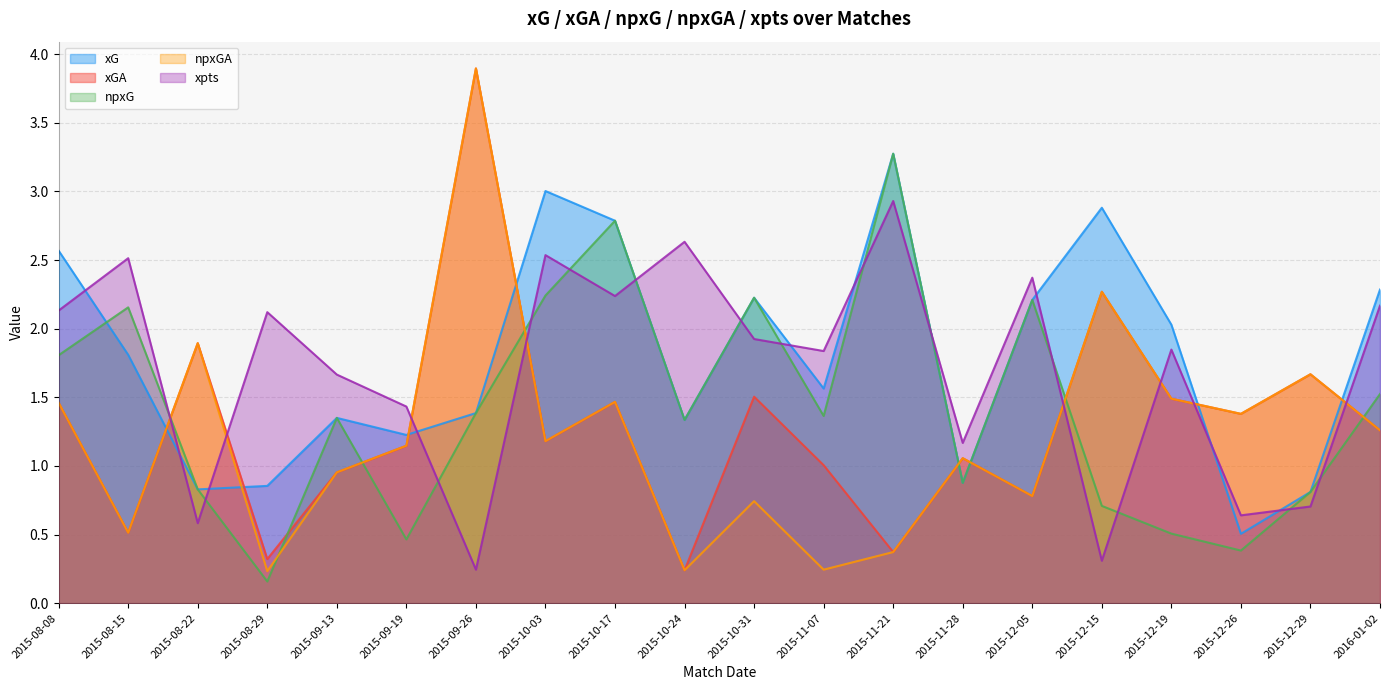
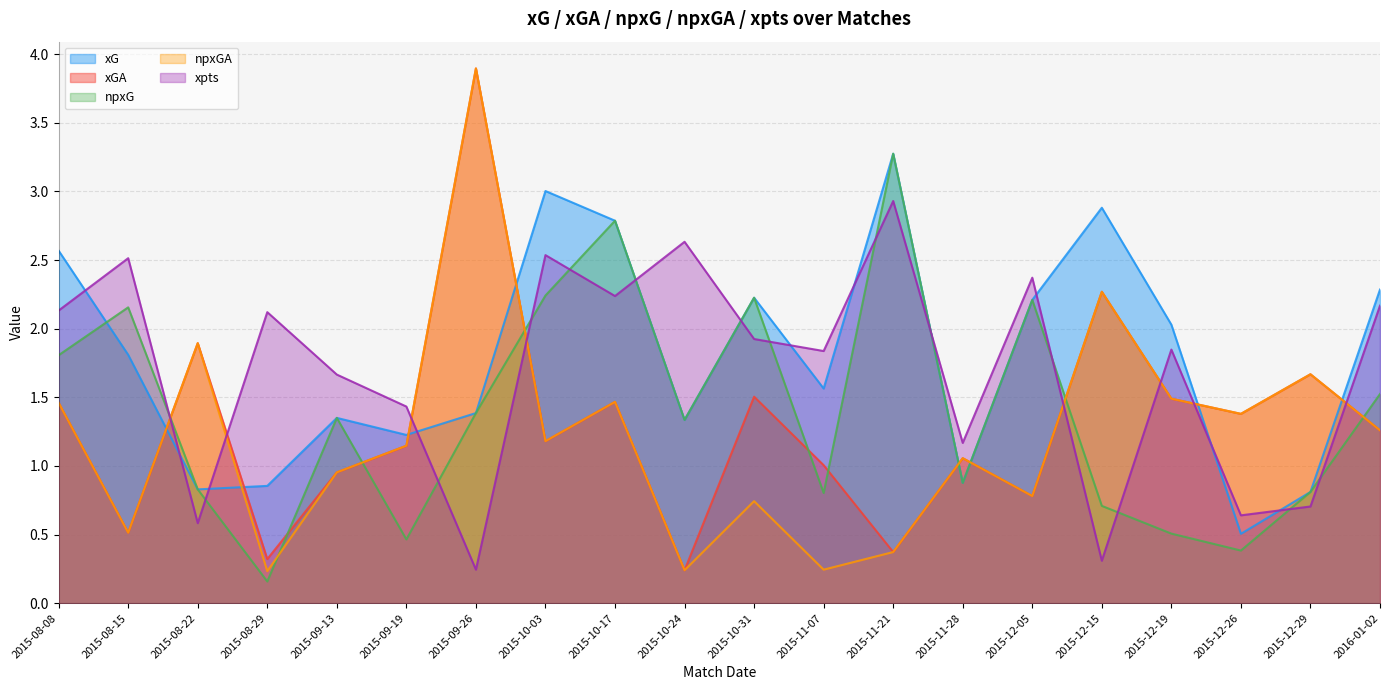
npxG, 2015-11-07: 1.36 -> 0.80
